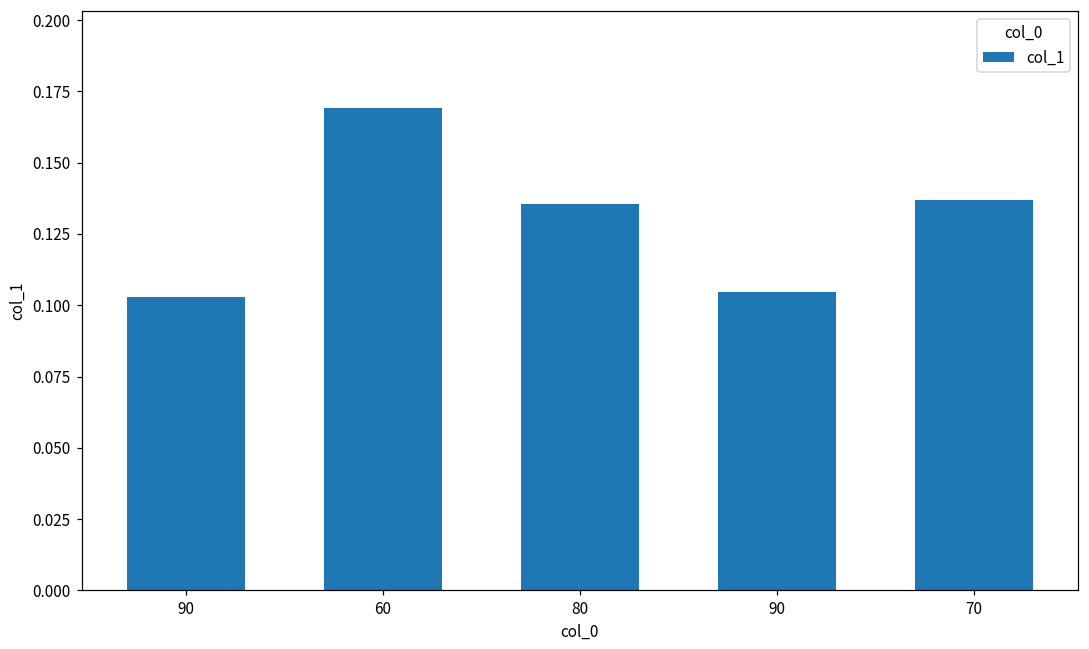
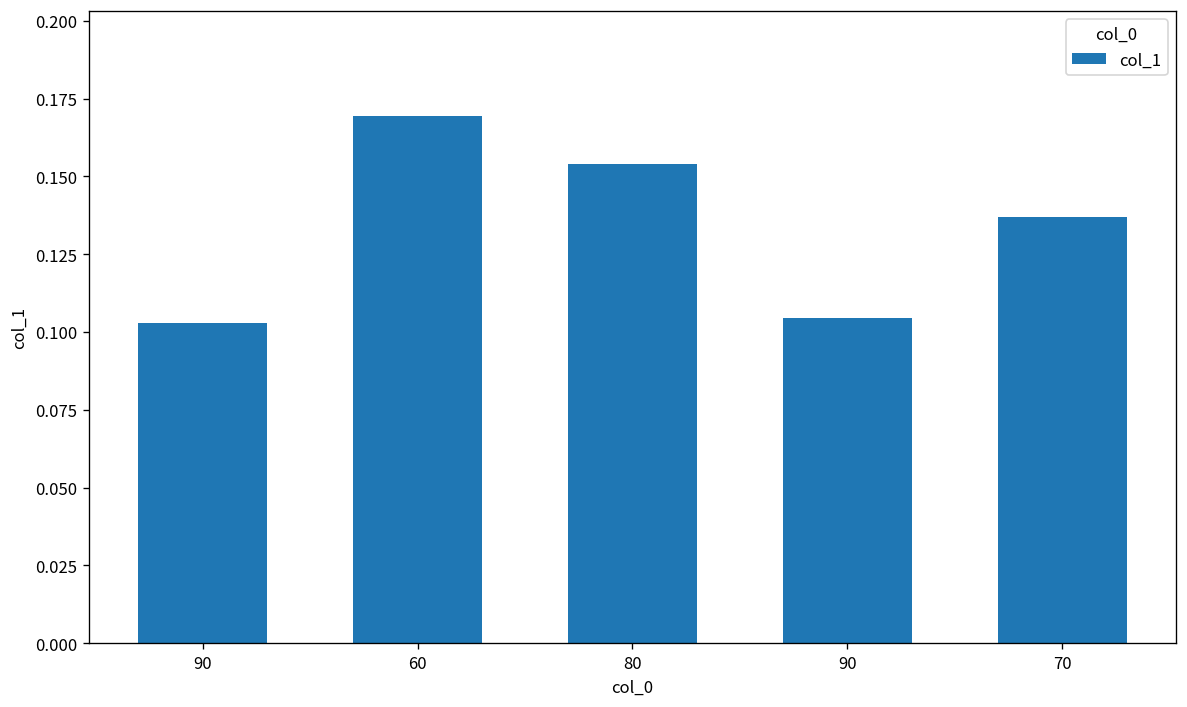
80: 0.136 -> 0.154
